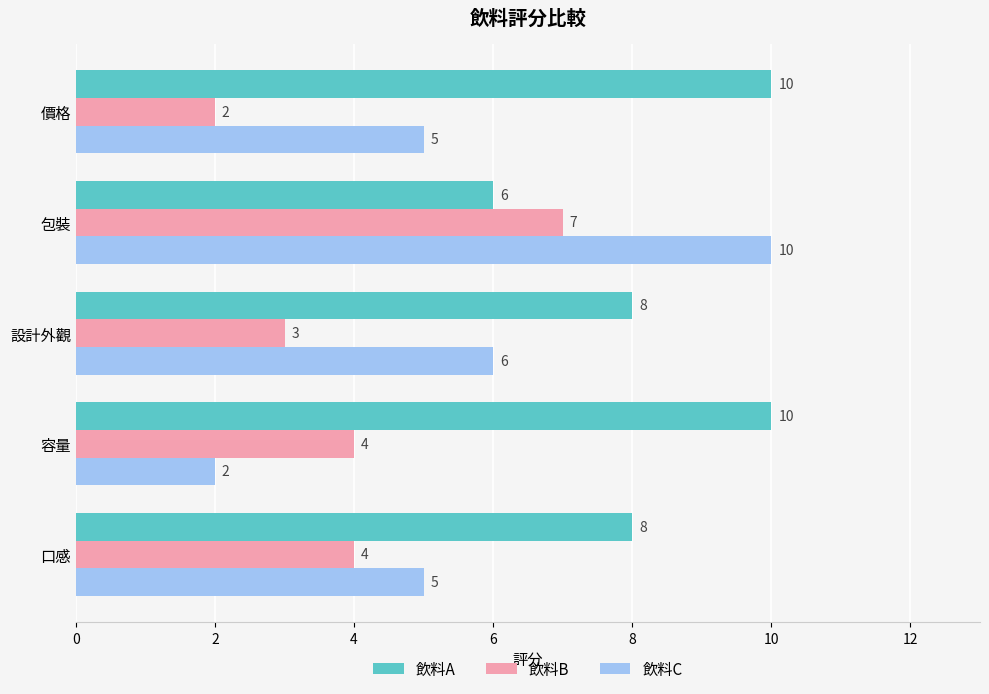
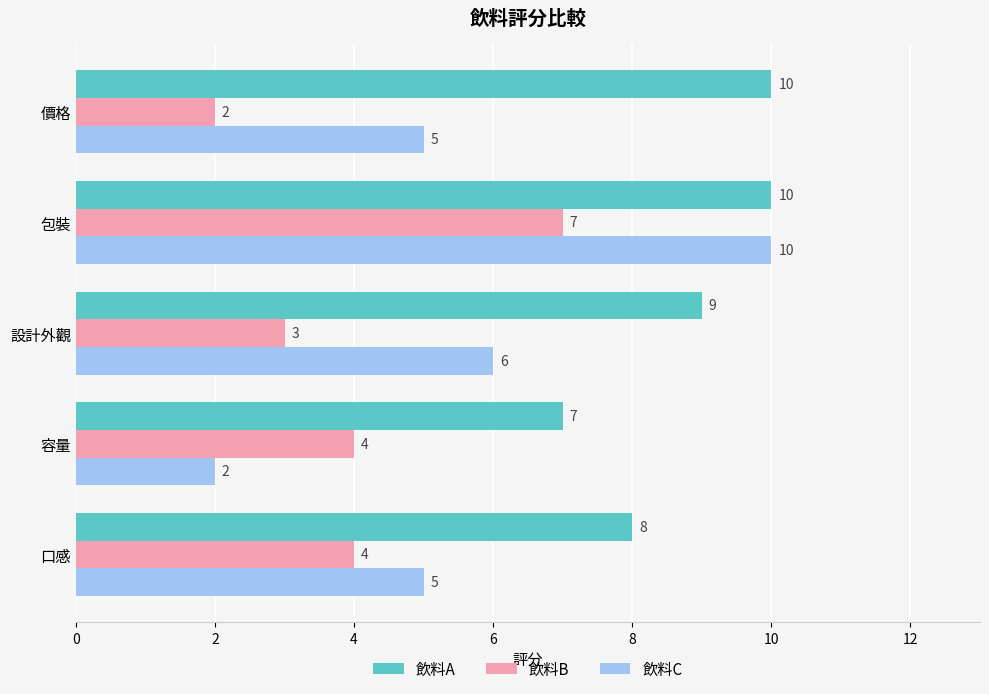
飲料A, 包裝: 6 -> 10
飲料A, 設計外觀: 8 -> 9
飲料A, 容量: 10 -> 7
